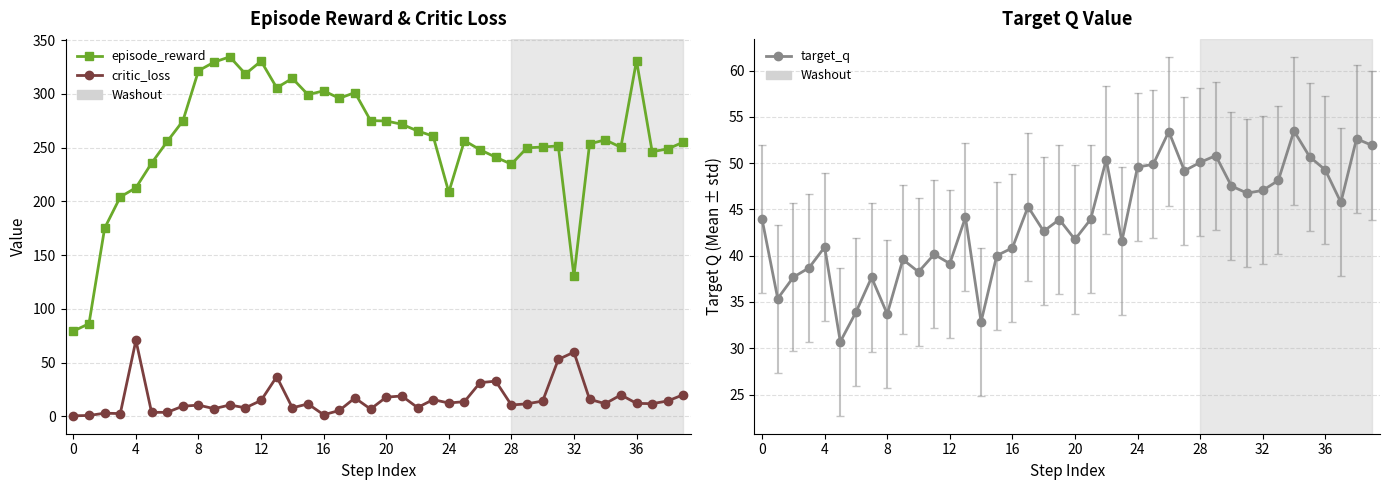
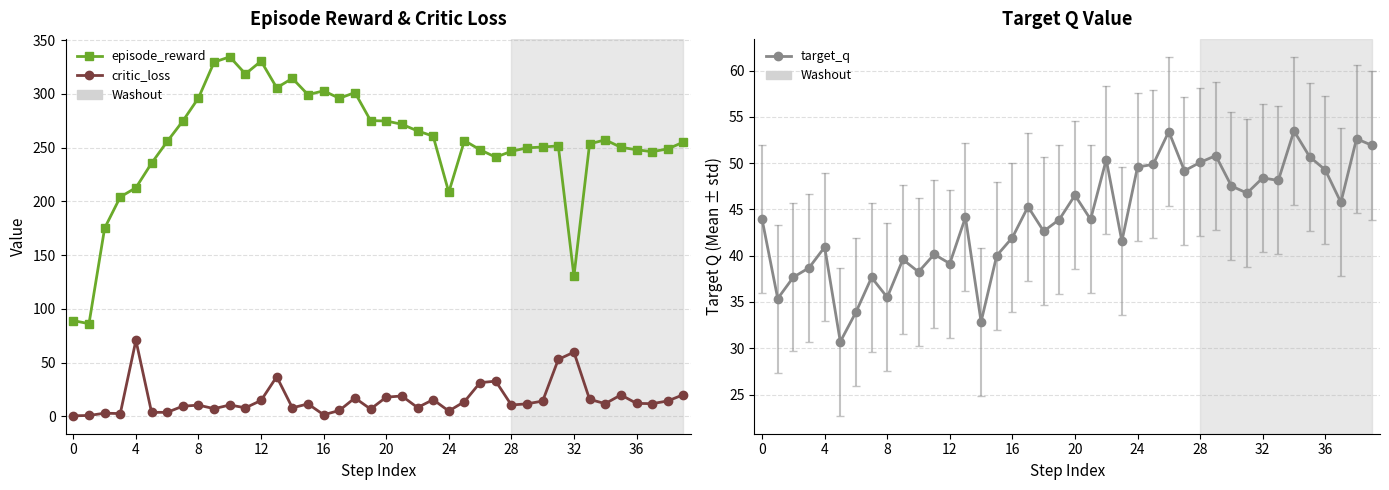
Episode Reward & Critic Loss, episode_reward, 0: 79 -> 89
Episode Reward & Critic Loss, episode_reward, 8: 322 -> 296
Episode Reward & Critic Loss, critic_loss, 24: 12 -> 5
Episode Reward & Critic Loss, episode_reward, 28: 235 -> 247
Episode Reward & Critic Loss, episode_reward, 36: 331 -> 248
Target Q Value, target_q, 8: 34 -> 36
Target Q Value, target_q, 16: 41 -> 42
Target Q Value, target_q, 20: 42 -> 47
Target Q Value, target_q, 32: 47 -> 48
